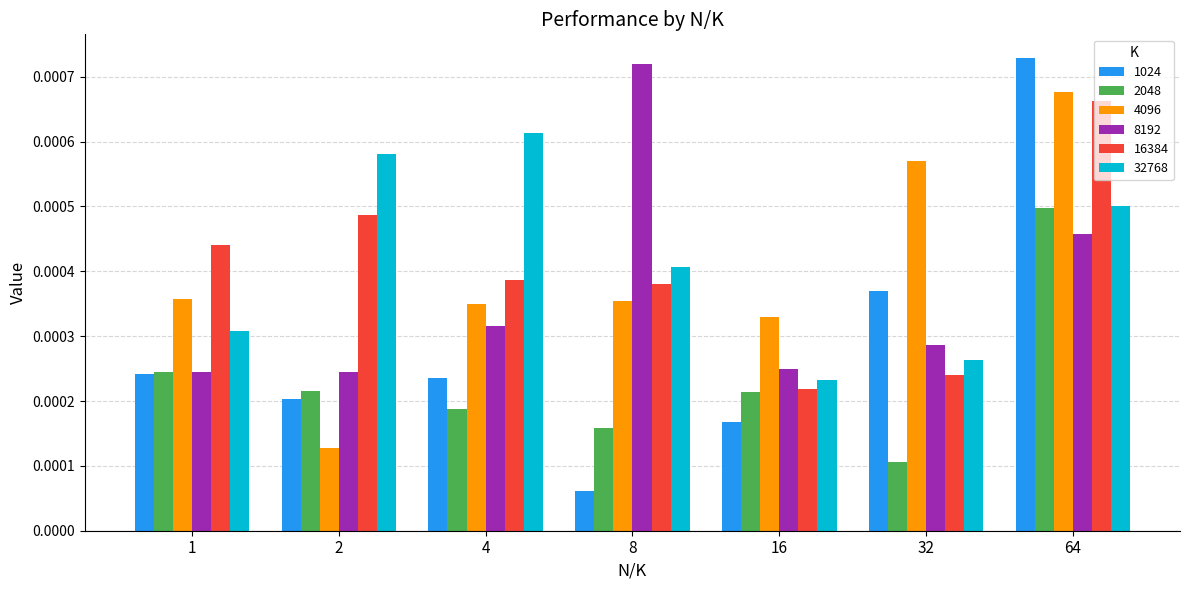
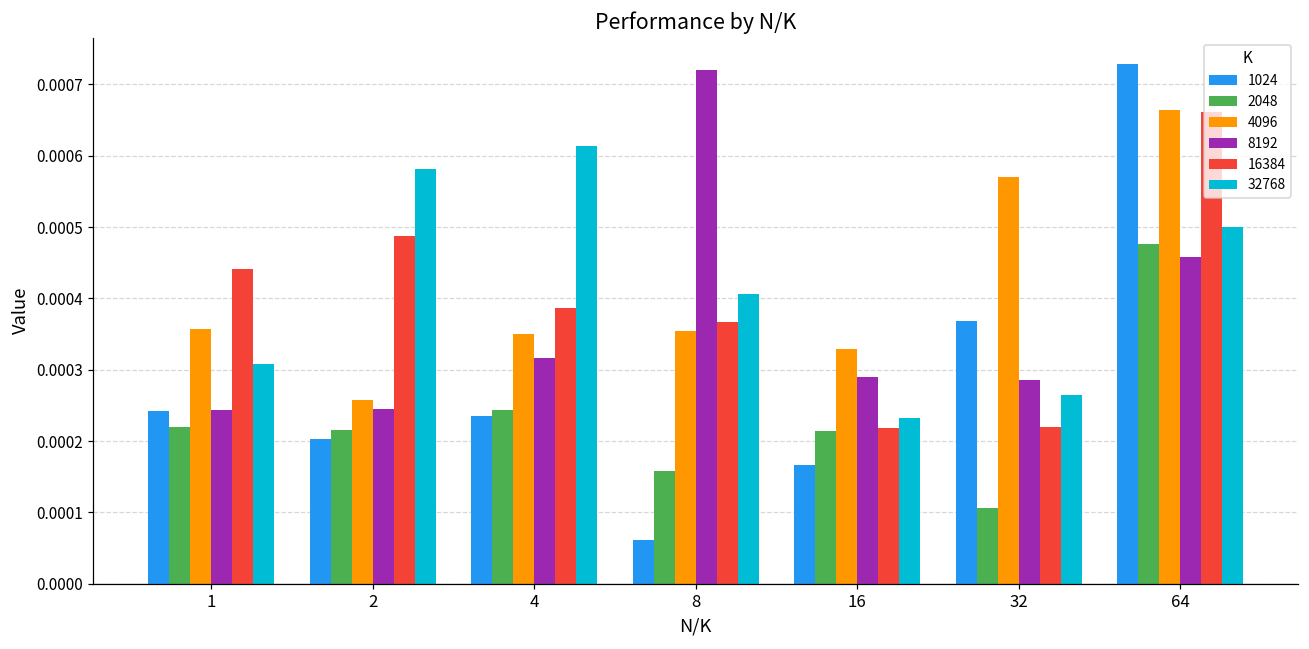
2048, 1: 0.00025 -> 0.00022
4096, 2: 0.00013 -> 0.00026
2048, 4: 0.00019 -> 0.00024
16384, 8: 0.00038 -> 0.00037
8192, 16: 0.00025 -> 0.00029
16384, 32: 0.00024 -> 0.00022
2048, 64: 0.00050 -> 0.00048
4096, 64: 0.00068 -> 0.00066
